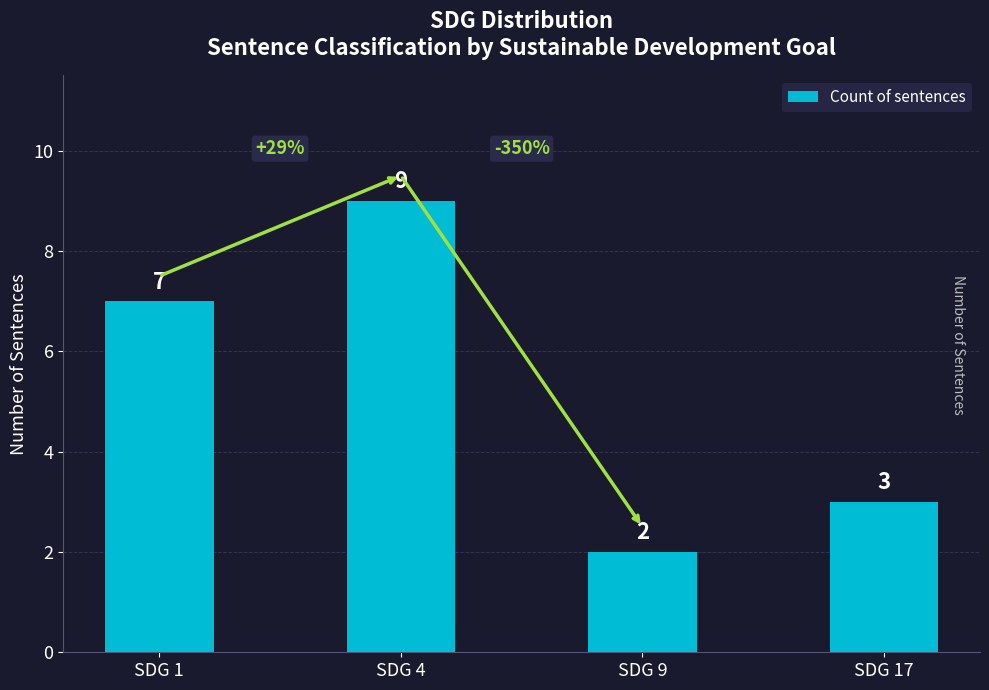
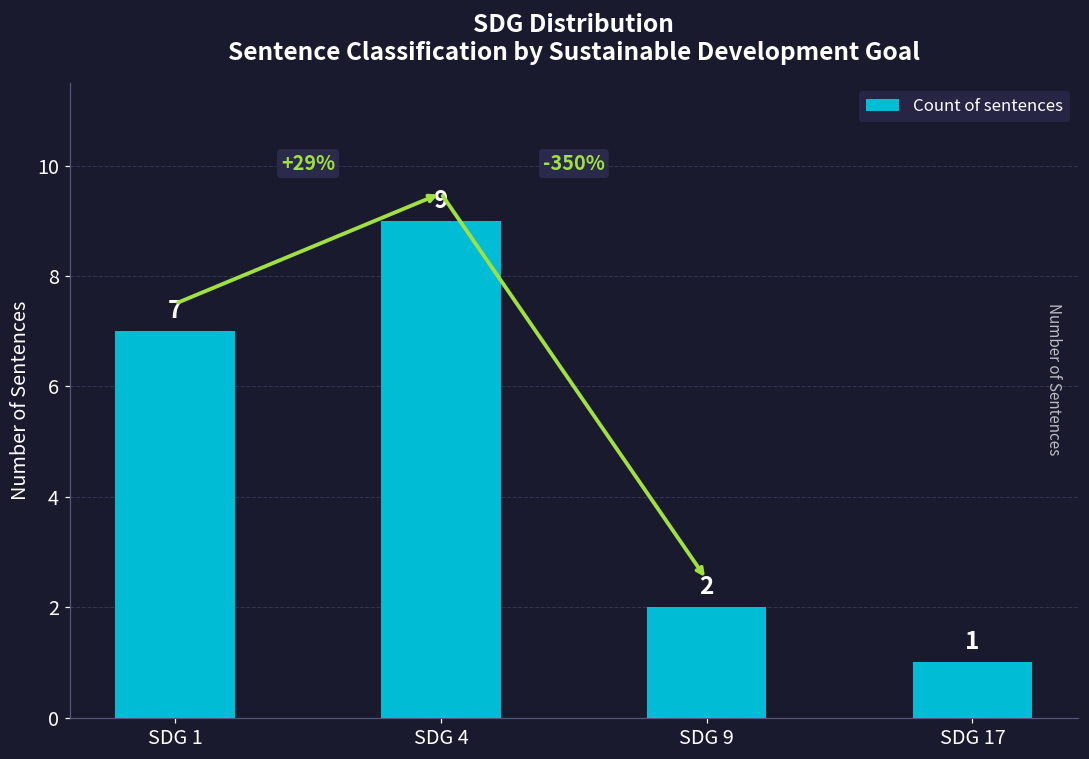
SDG 17: 3 -> 1
